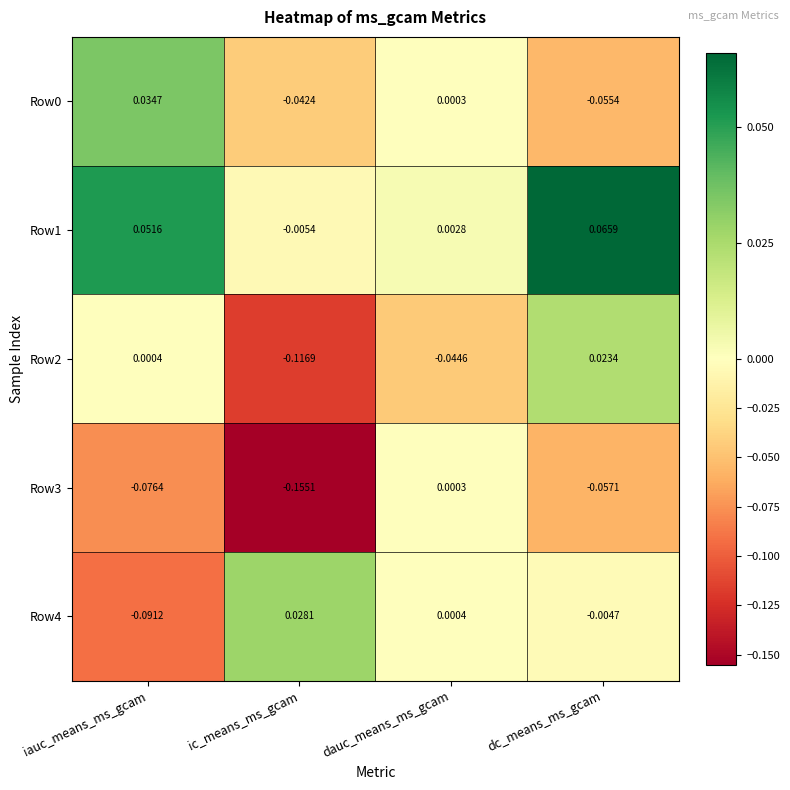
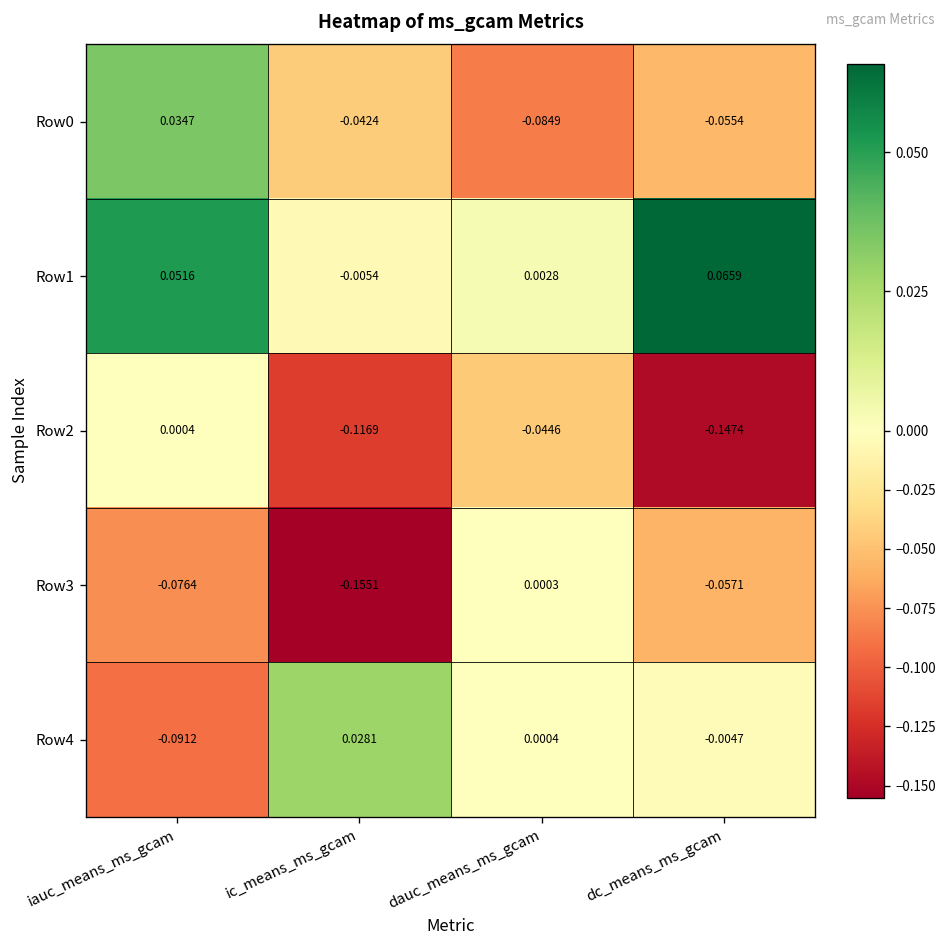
Row0, dauc_means_ms_gcam: 0.0003 -> -0.0849
Row2, dc_means_ms_gcam: 0.0234 -> -0.1474
